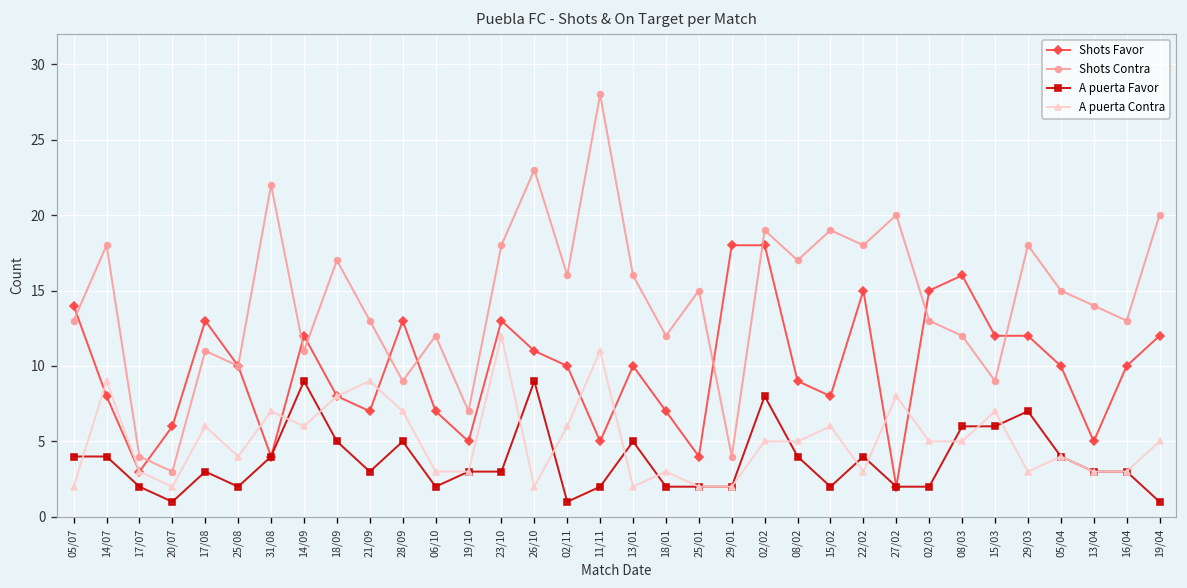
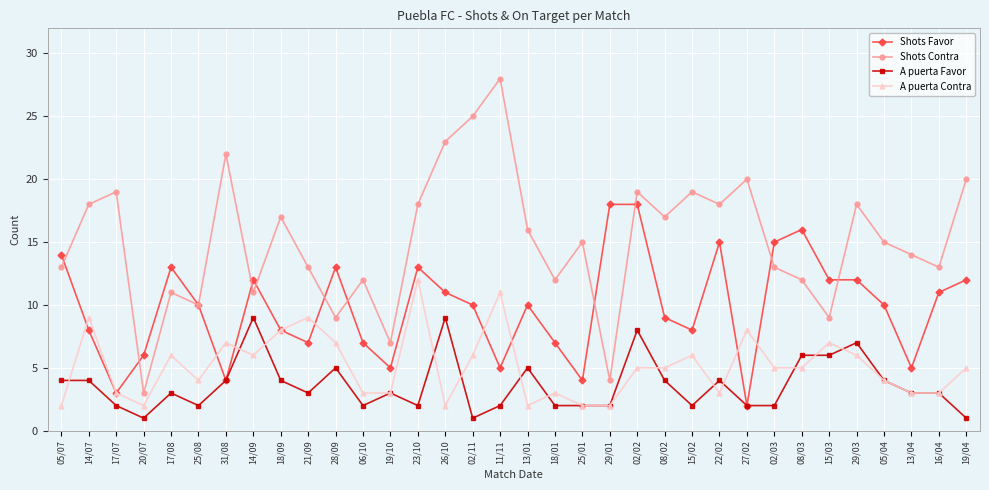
Shots Contra, 17/07: 4 -> 19
A puerta Favor, 18/09: 5 -> 4
A puerta Favor, 23/10: 3 -> 2
Shots Contra, 02/11: 16 -> 25
A puerta Contra, 29/03: 3 -> 6
Shots Favor, 16/04: 10 -> 11
